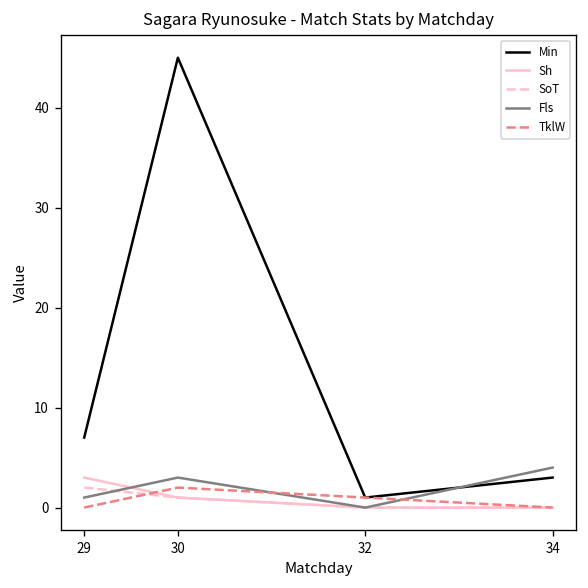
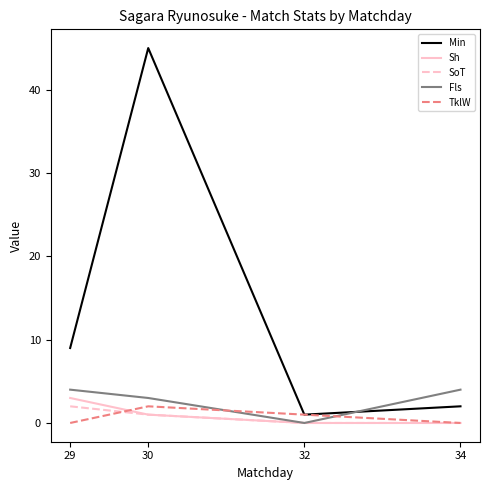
Min, 29: 7 -> 9
Fls, 29: 1 -> 4
Min, 34: 3 -> 2
